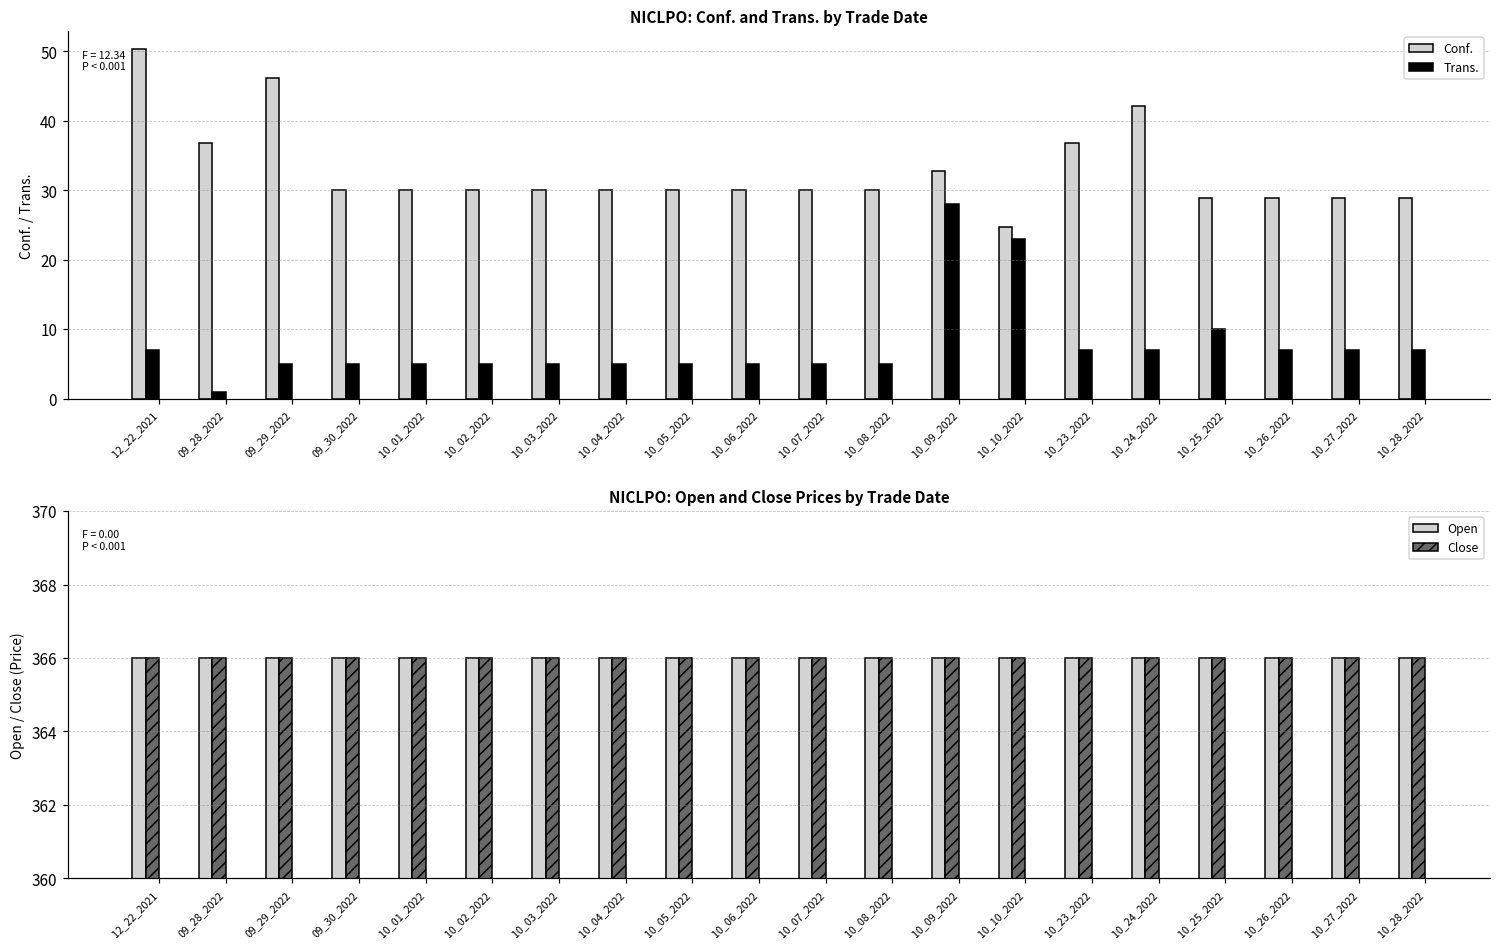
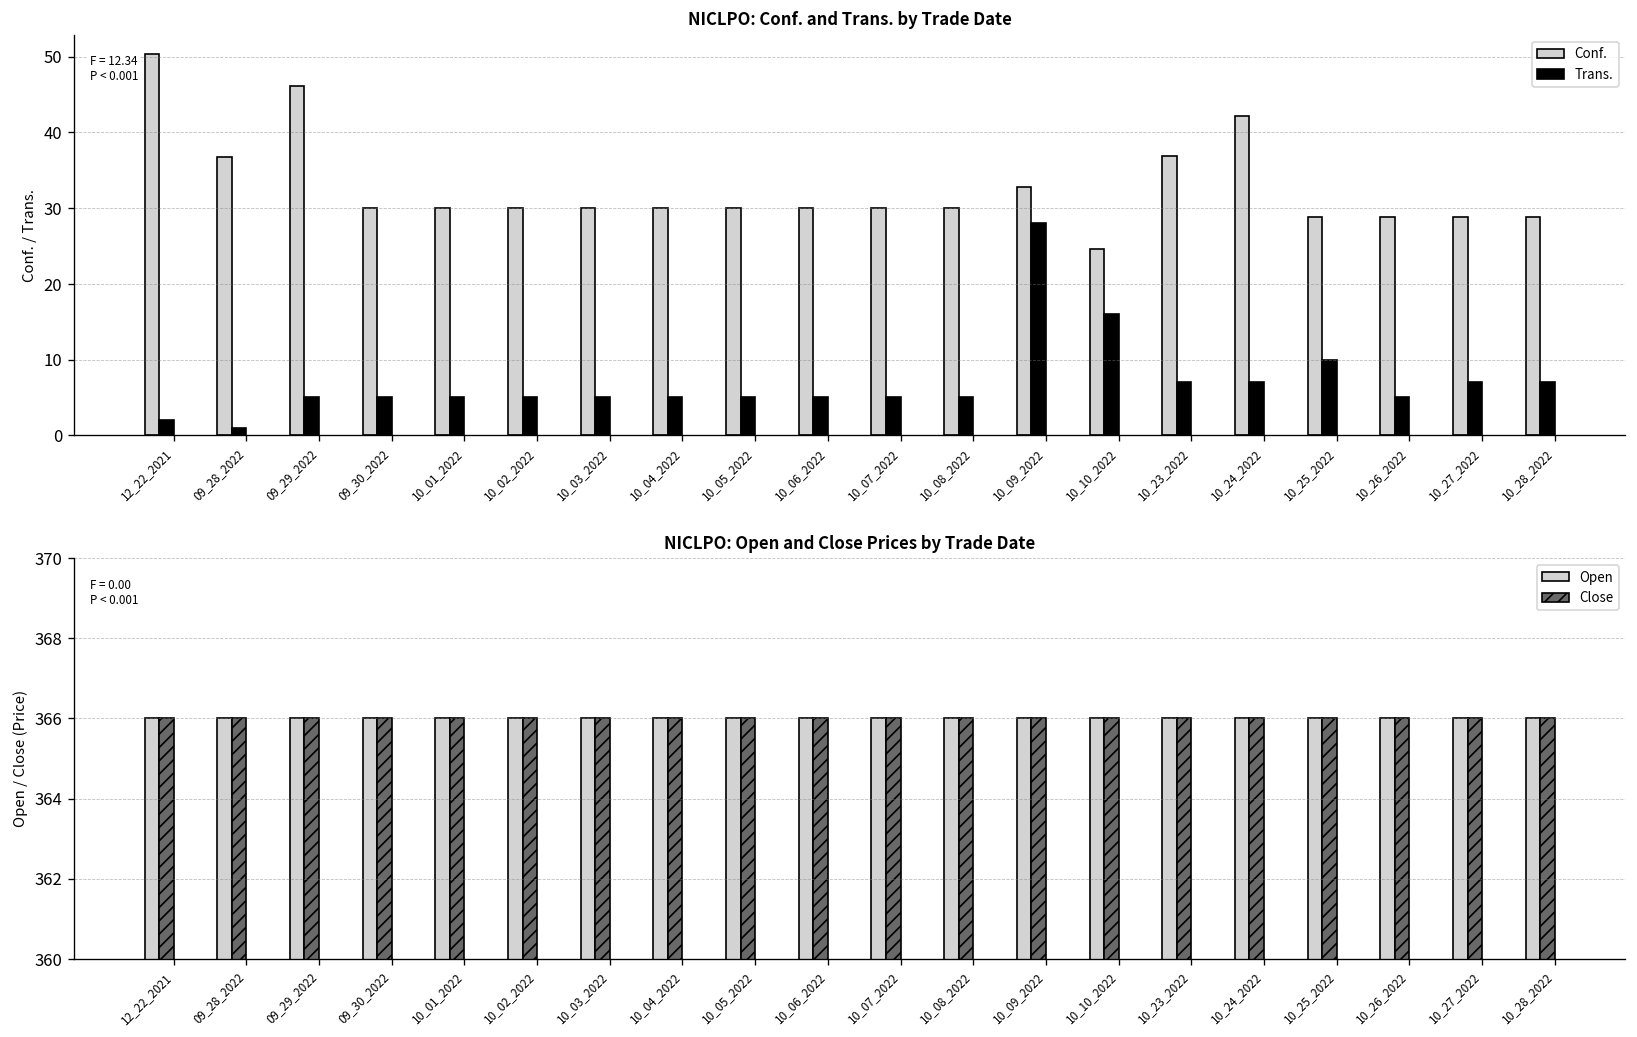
NICLPO: Conf. and Trans. by Trade Date, Trans., 12_22_2021: 7 -> 2
NICLPO: Conf. and Trans. by Trade Date, Trans., 10_10_2022: 23 -> 16
NICLPO: Conf. and Trans. by Trade Date, Trans., 10_26_2022: 7 -> 5
